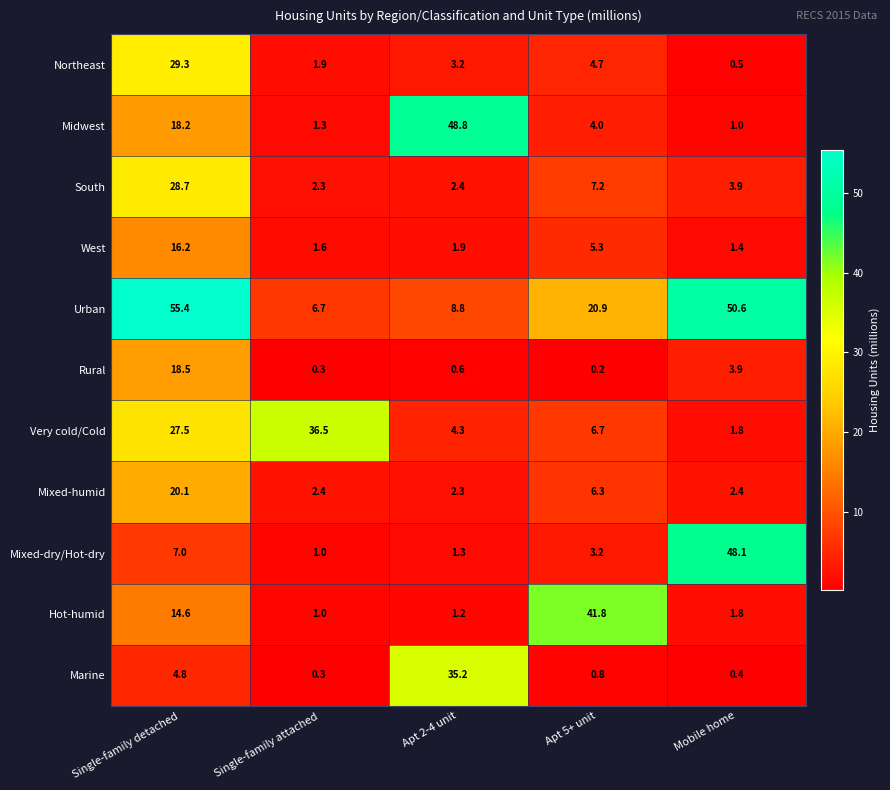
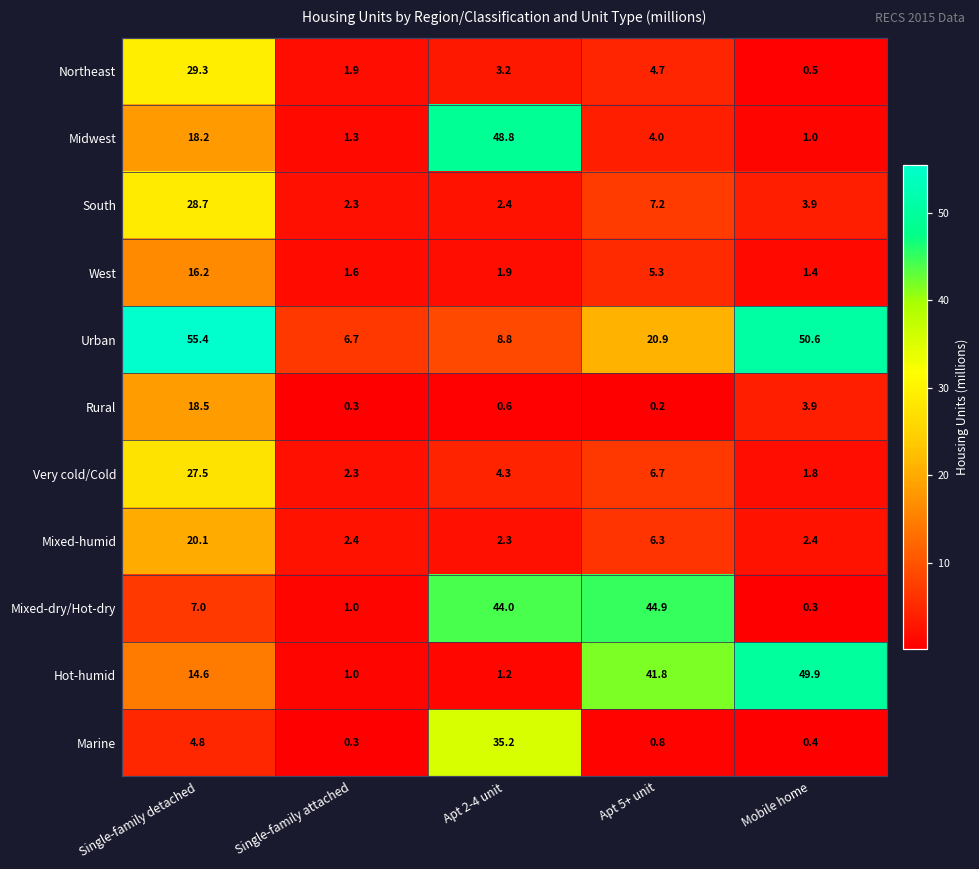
Very cold/Cold, Single-family attached: 36.5 -> 2.3
Mixed-dry/Hot-dry, Apt 2-4 unit: 1.3 -> 44.0
Mixed-dry/Hot-dry, Apt 5+ unit: 3.2 -> 44.9
Mixed-dry/Hot-dry, Mobile home: 48.1 -> 0.3
Hot-humid, Mobile home: 1.8 -> 49.9
